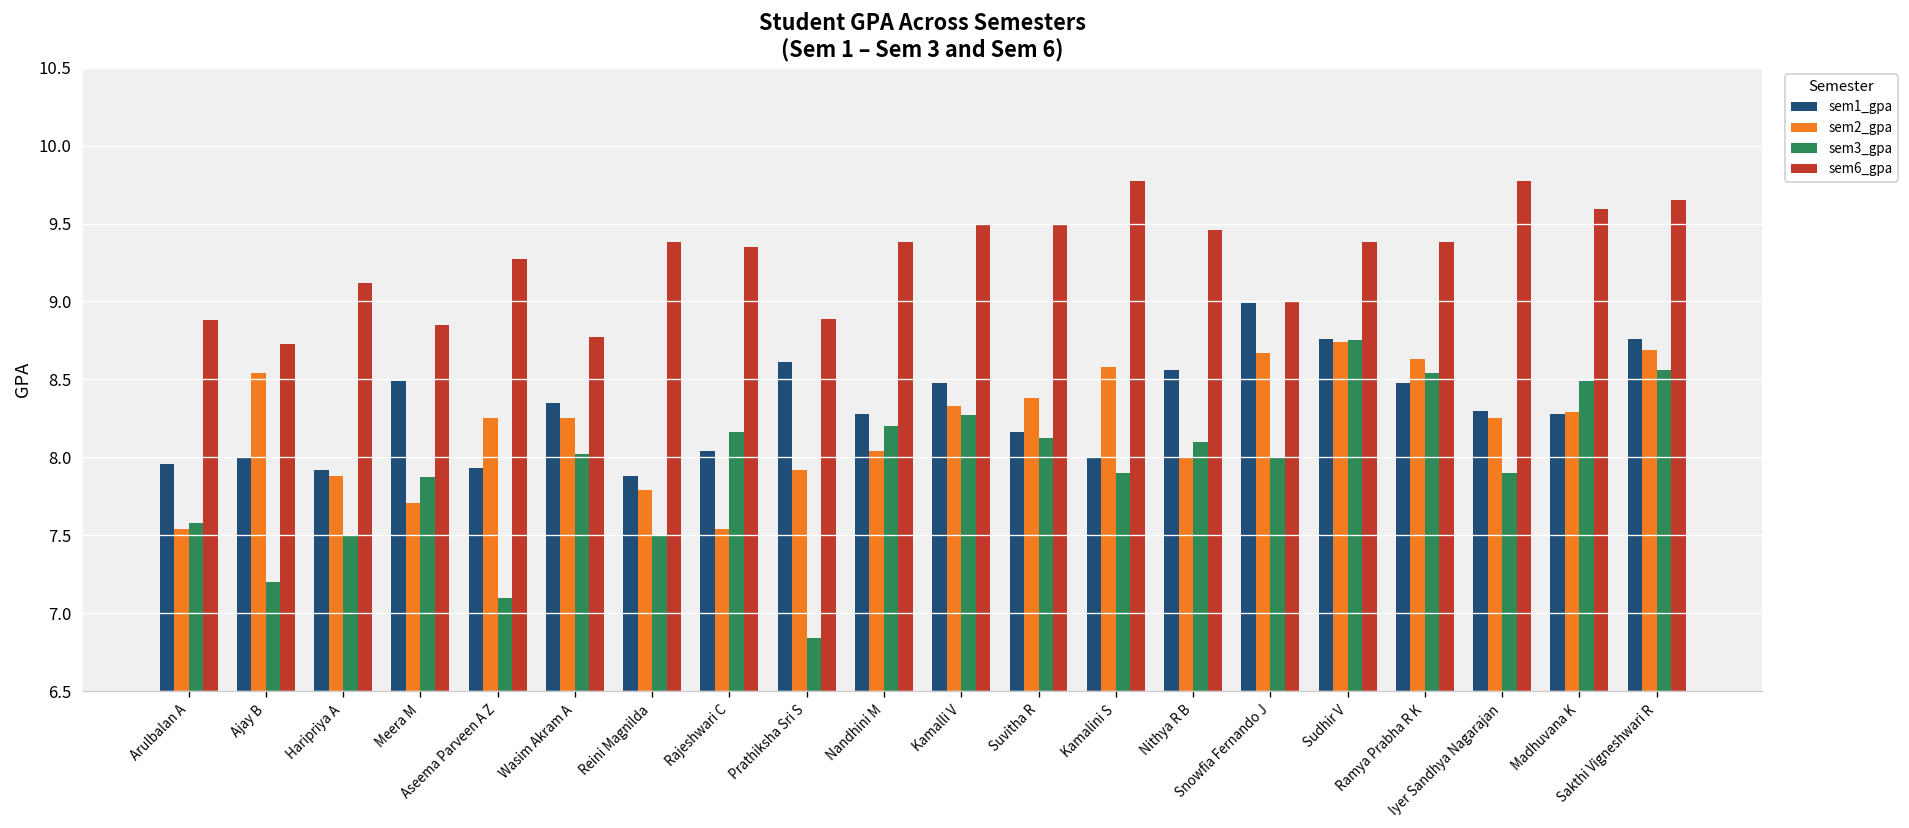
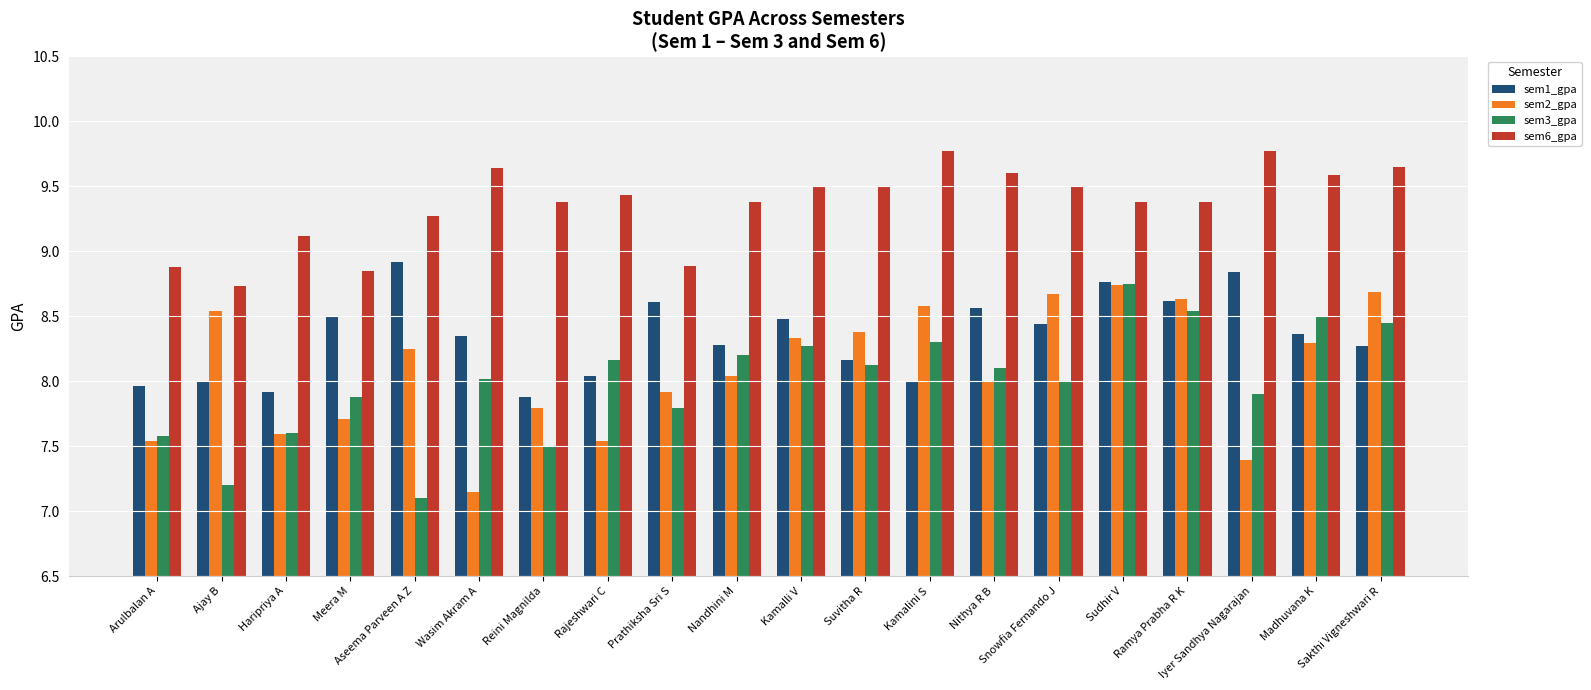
sem2_gpa, Haripriya A: 7.88 -> 7.59
sem3_gpa, Haripriya A: 7.5 -> 7.6
sem1_gpa, Aseema Parveen A Z: 7.93 -> 8.92
sem2_gpa, Wasim Akram A: 8.25 -> 7.15
sem6_gpa, Wasim Akram A: 8.77 -> 9.64
sem6_gpa, Rajeshwari C: 9.35 -> 9.43
sem3_gpa, Prathiksha Sri S: 6.84 -> 7.79
sem3_gpa, Kamalini S: 7.9 -> 8.3
sem6_gpa, Nithya R B: 9.46 -> 9.60
sem1_gpa, Snowfia Fernando J: 8.99 -> 8.44
sem6_gpa, Snowfia Fernando J: 9.0 -> 9.5
sem1_gpa, Ramya Prabha R K: 8.48 -> 8.62
sem1_gpa, Iyer Sandhya Nagarajan: 8.30 -> 8.84
sem2_gpa, Iyer Sandhya Nagarajan: 8.25 -> 7.39
sem1_gpa, Madhuvana K: 8.28 -> 8.36
sem1_gpa, Sakthi Vigneshwari R: 8.76 -> 8.27
sem3_gpa, Sakthi Vigneshwari R: 8.56 -> 8.45
